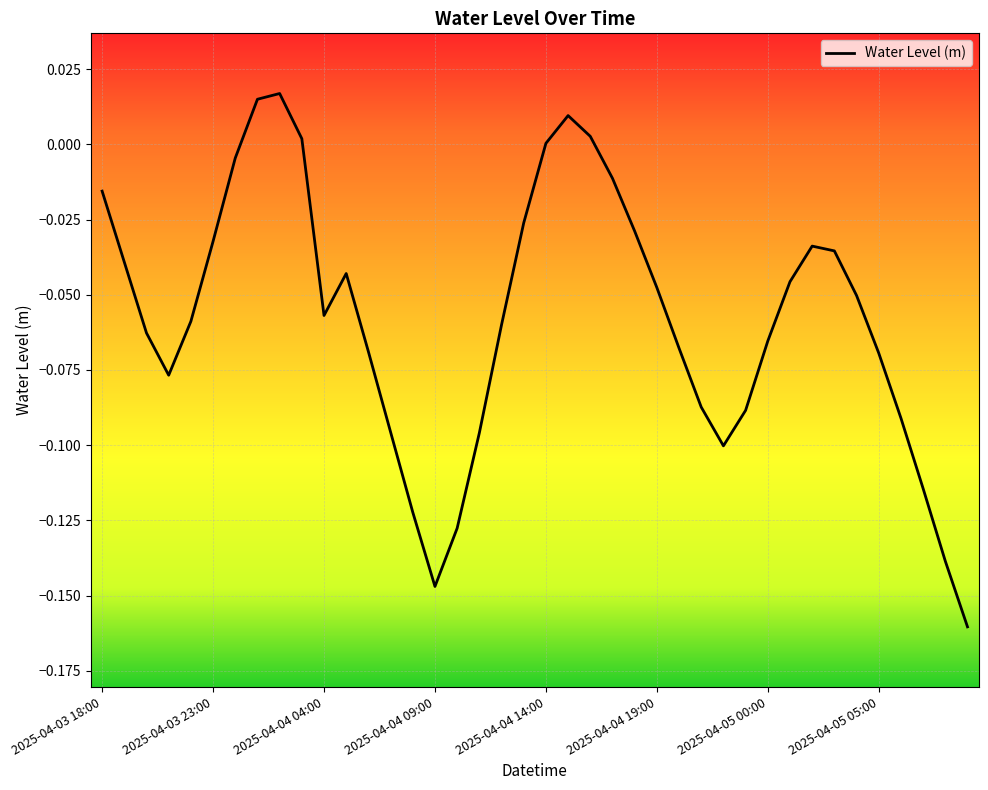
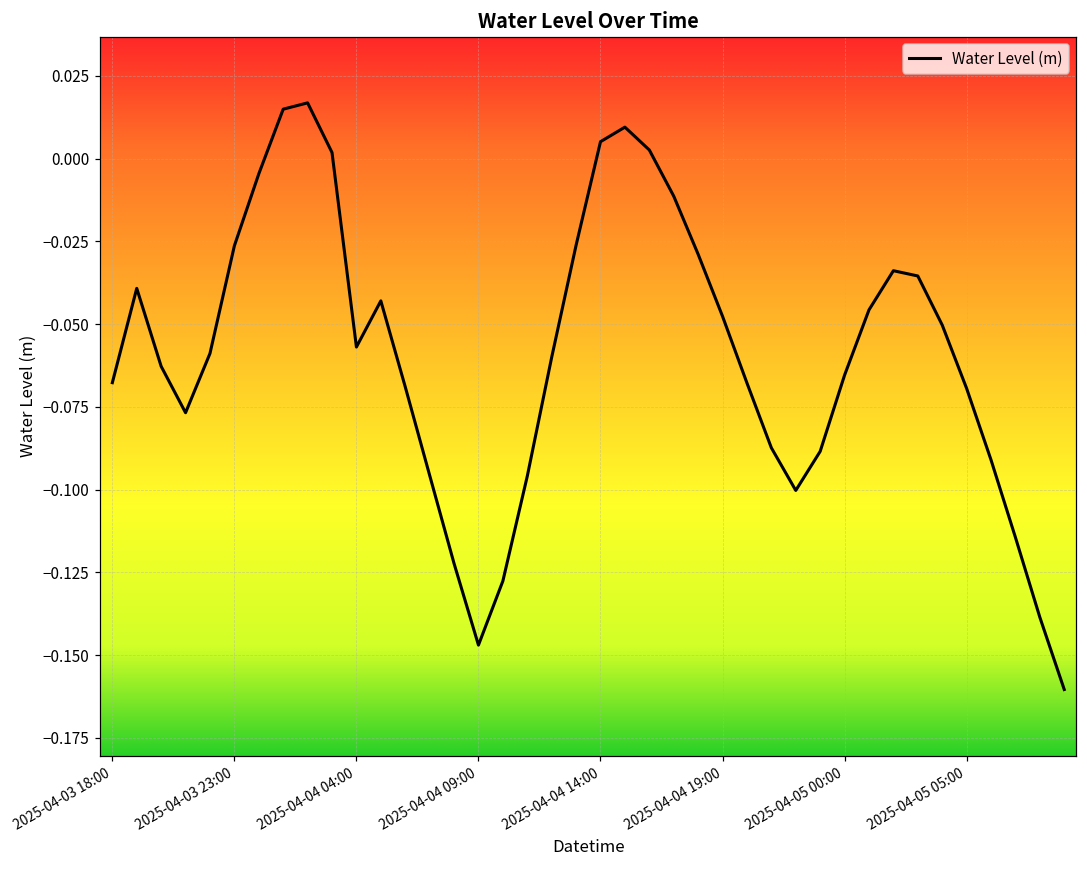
2025-04-03 18:00: -0.016 -> -0.068
2025-04-03 23:00: -0.032 -> -0.026
2025-04-04 14:00: 0.000 -> 0.005
